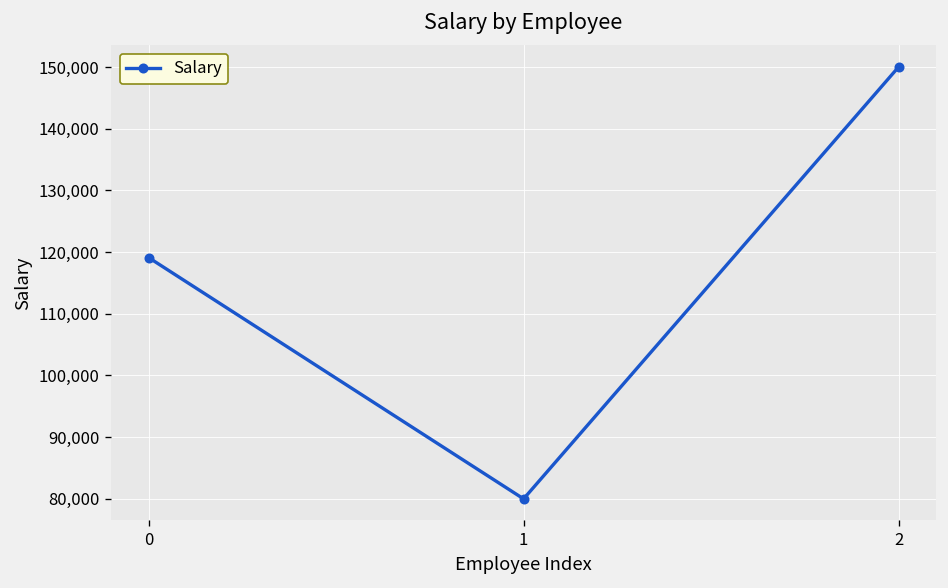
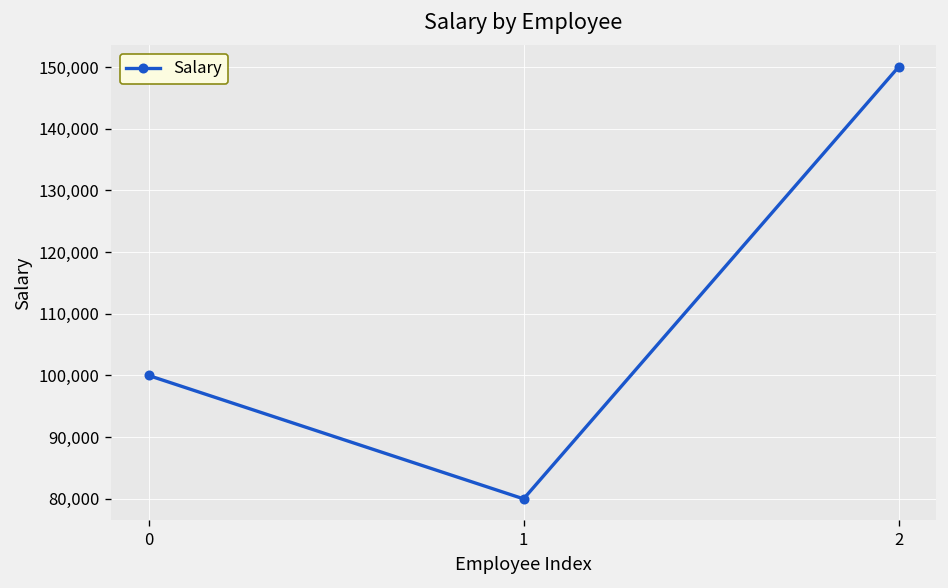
0: 119,000 -> 100,000
